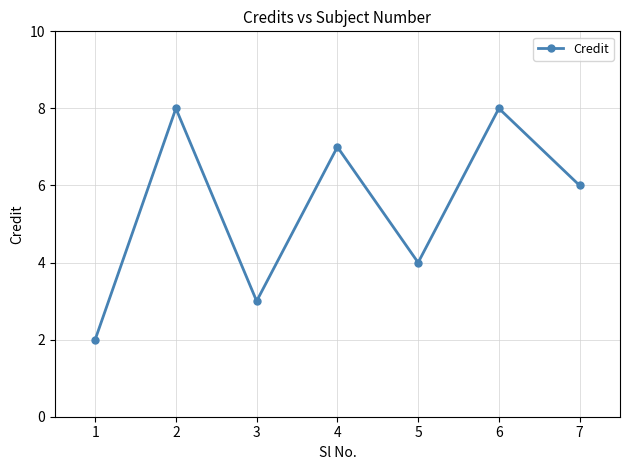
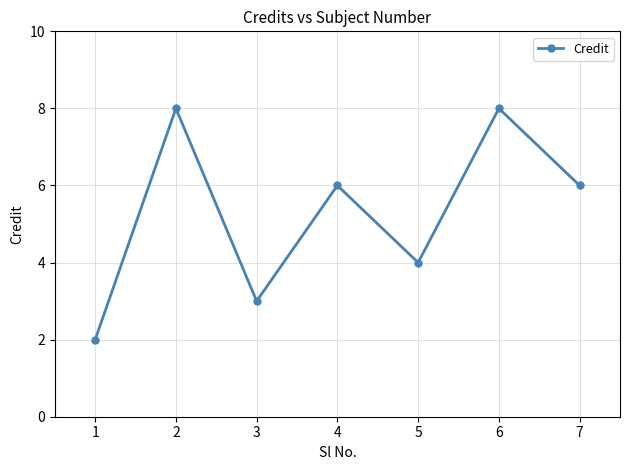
4: 7 -> 6
